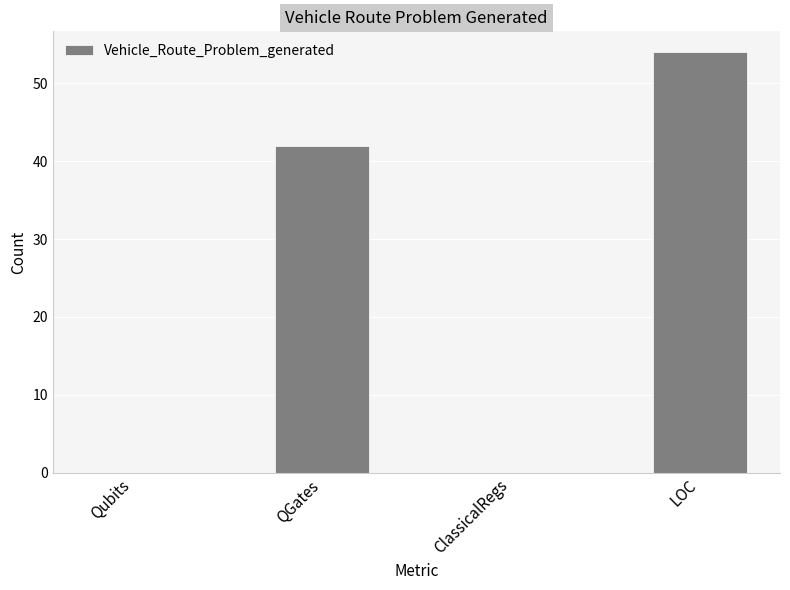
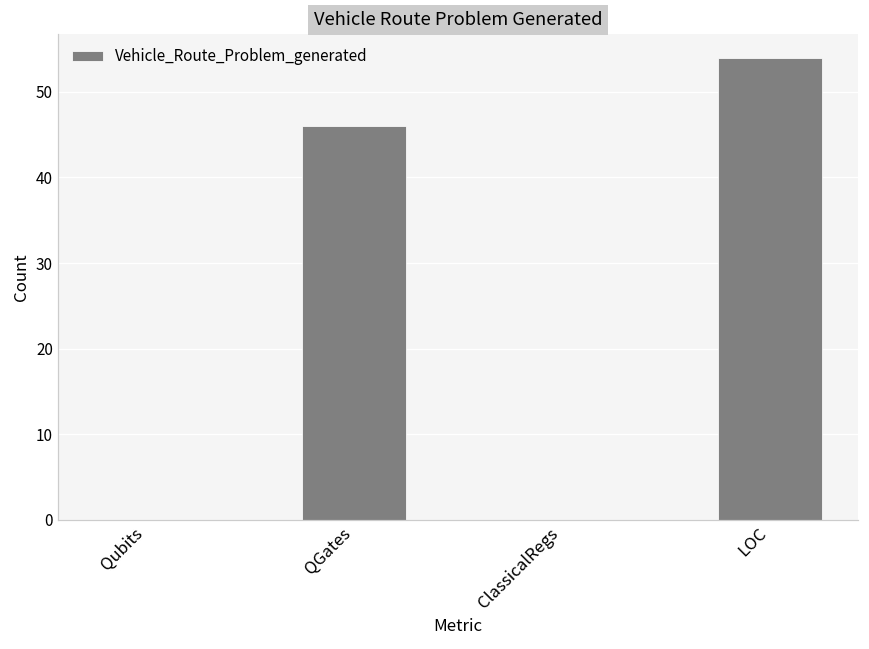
QGates: 42 -> 46
